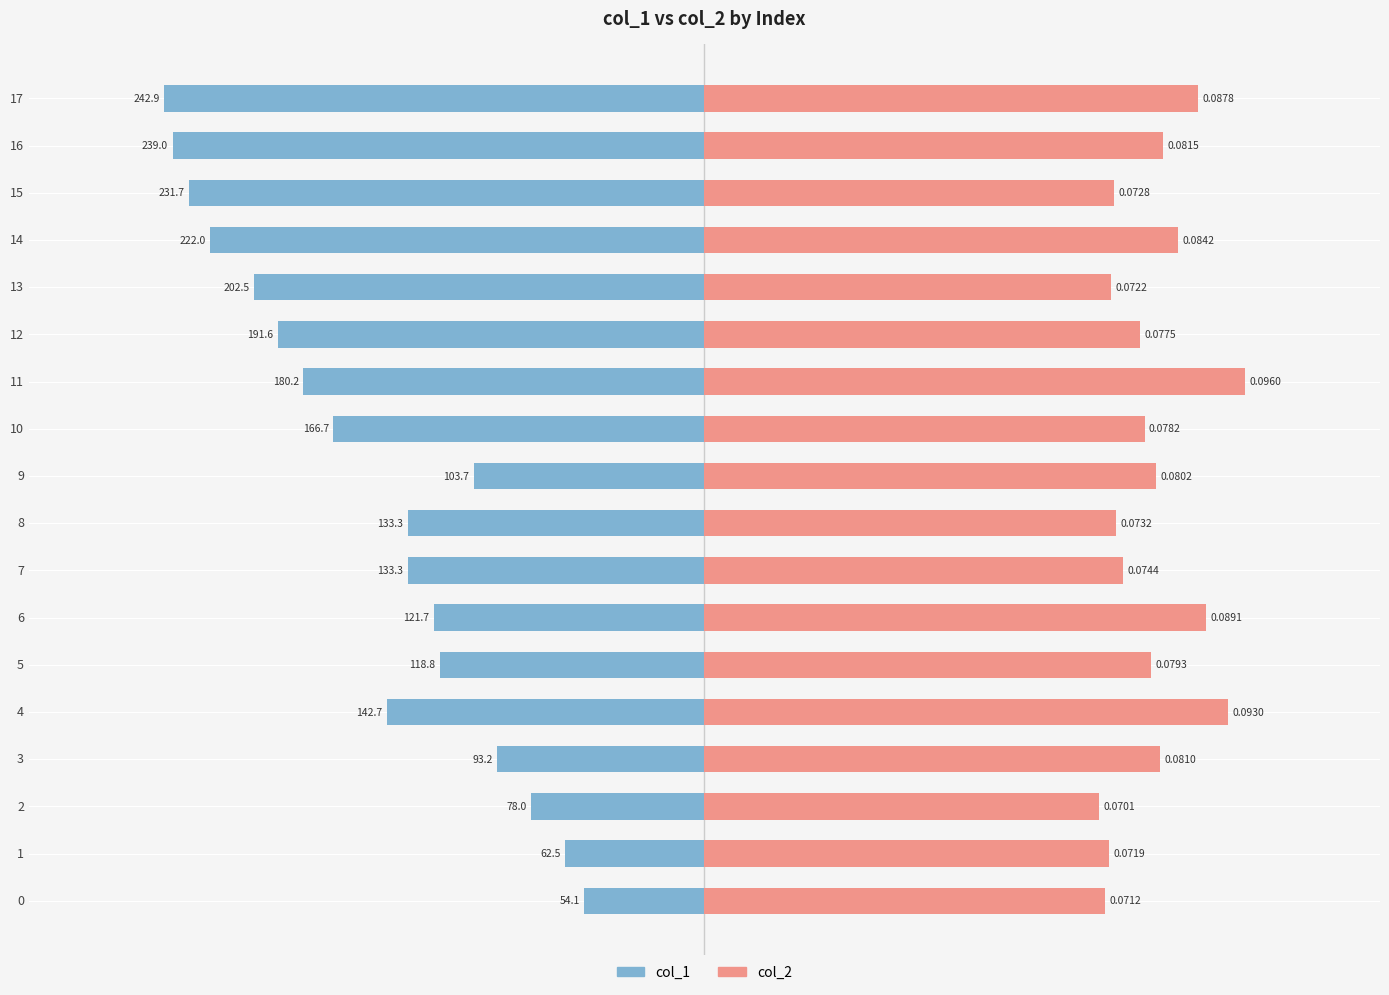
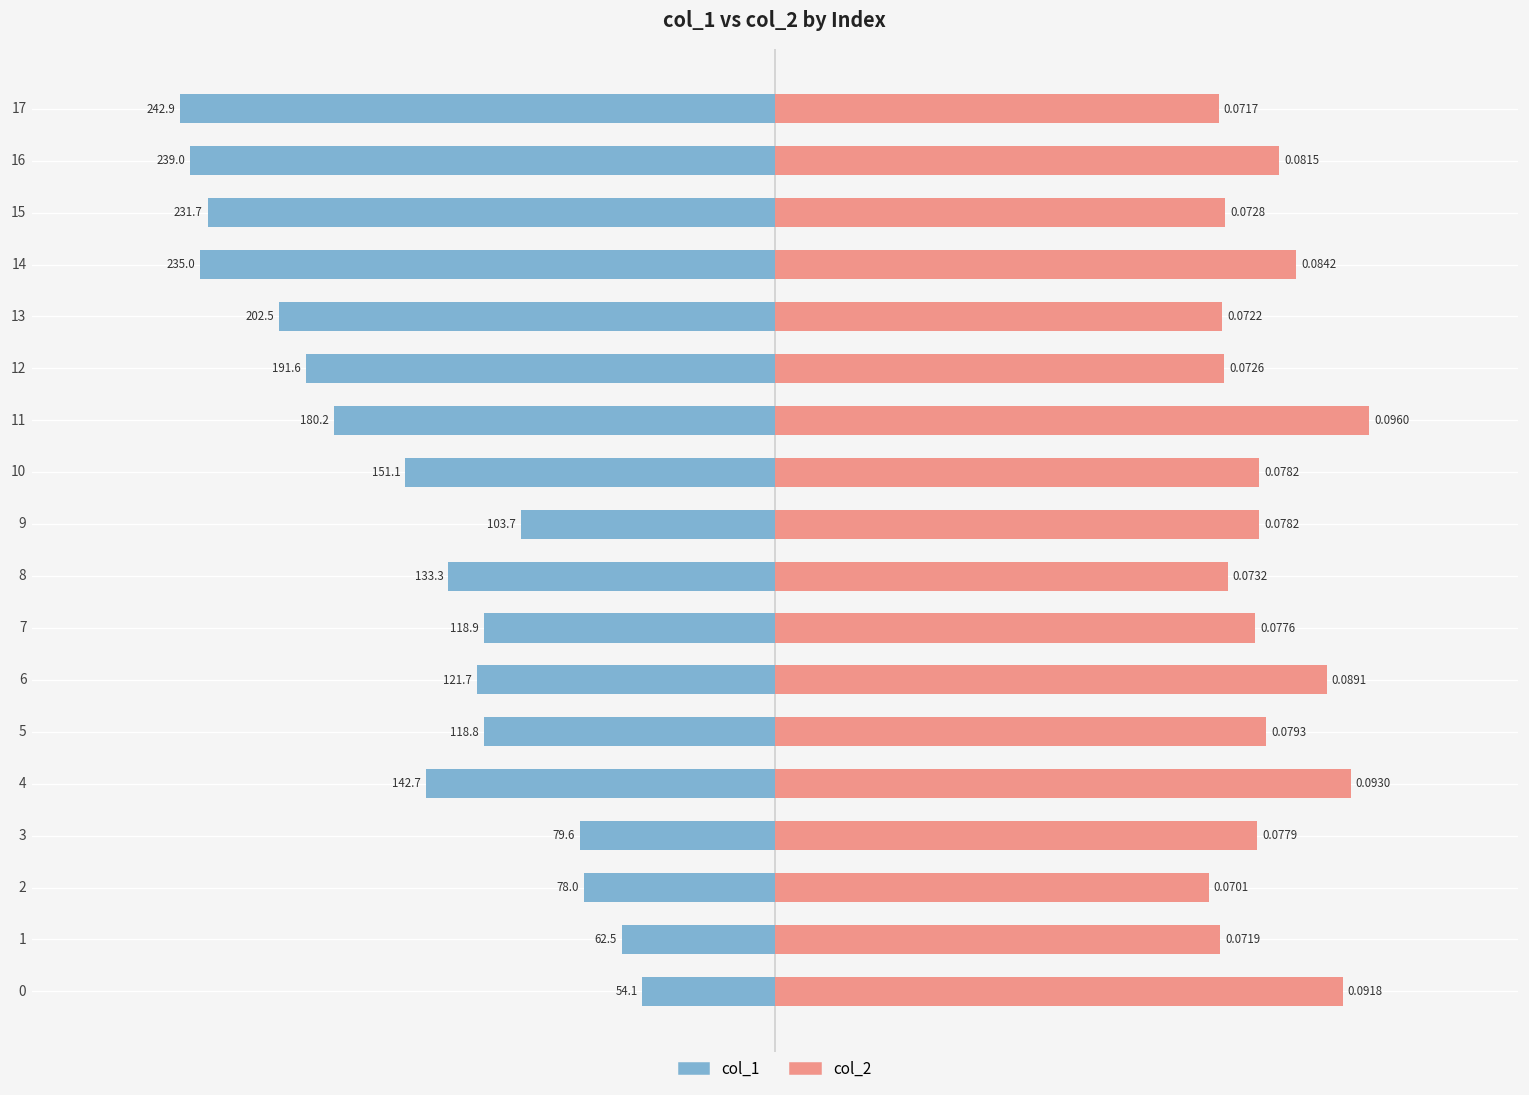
col_2, 17: 0.0878 -> 0.0717
col_1, 14: 222.0 -> 235.0
col_2, 12: 0.0775 -> 0.0726
col_1, 10: 166.7 -> 151.1
col_2, 9: 0.0802 -> 0.0782
col_1, 7: 133.3 -> 118.9
col_2, 7: 0.0744 -> 0.0776
col_1, 3: 93.2 -> 79.6
col_2, 3: 0.0810 -> 0.0779
col_2, 0: 0.0712 -> 0.0918
